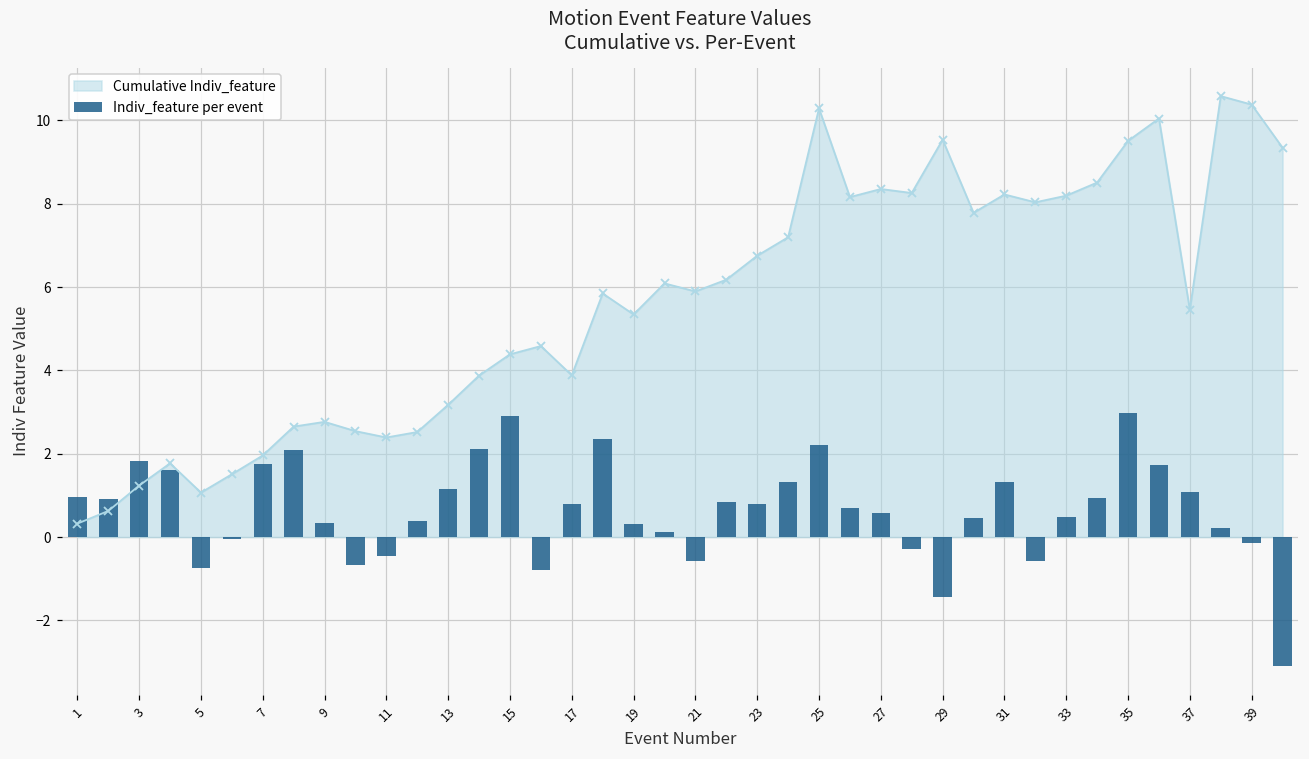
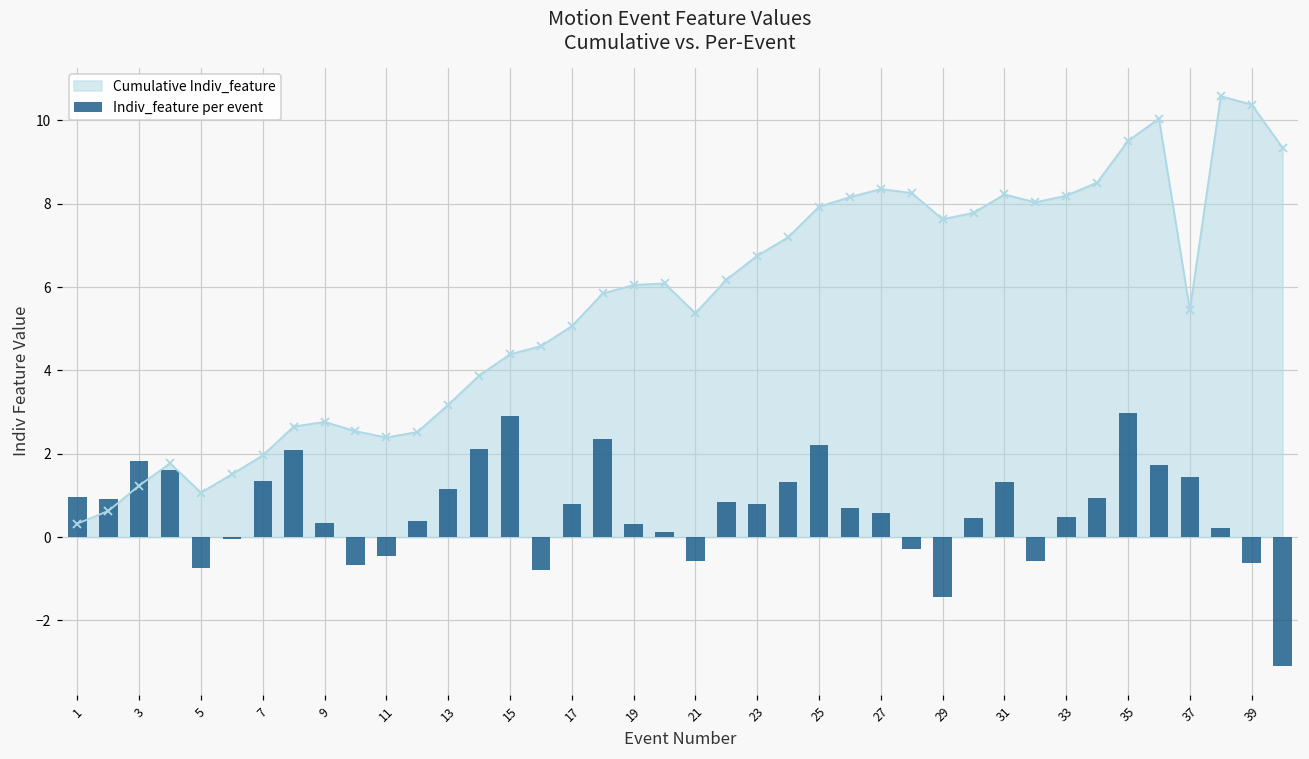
Indiv_feature per event, 7: 1.8 -> 1.4
Cumulative Indiv_feature, 17: 3.9 -> 5.1
Cumulative Indiv_feature, 19: 5.3 -> 6.1
Cumulative Indiv_feature, 21: 5.9 -> 5.4
Cumulative Indiv_feature, 25: 10.3 -> 7.9
Cumulative Indiv_feature, 29: 9.5 -> 7.6
Indiv_feature per event, 37: 1.1 -> 1.5
Indiv_feature per event, 39: -0.1 -> -0.6
